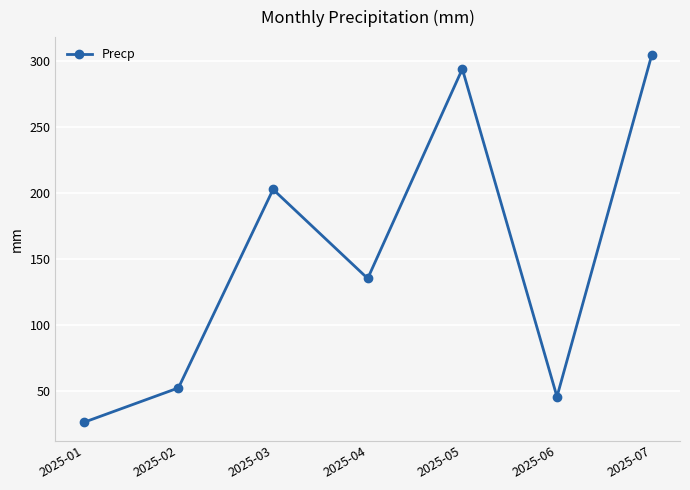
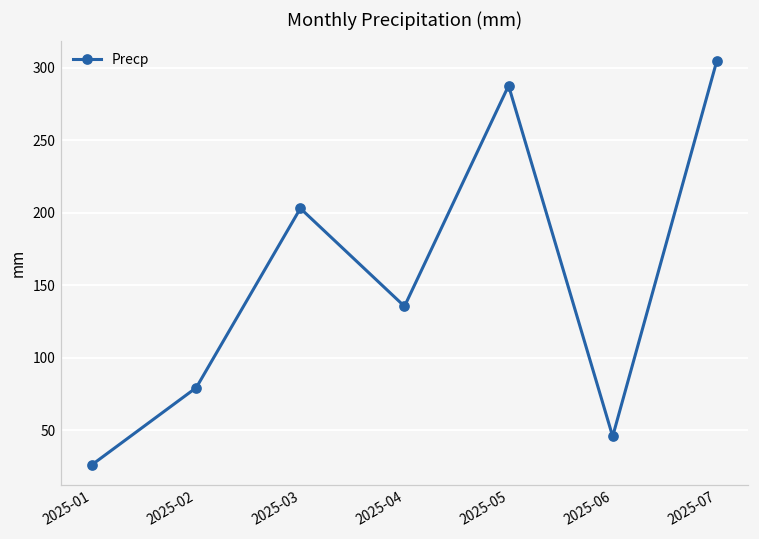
2025-02: 53 -> 80
2025-05: 294 -> 288
